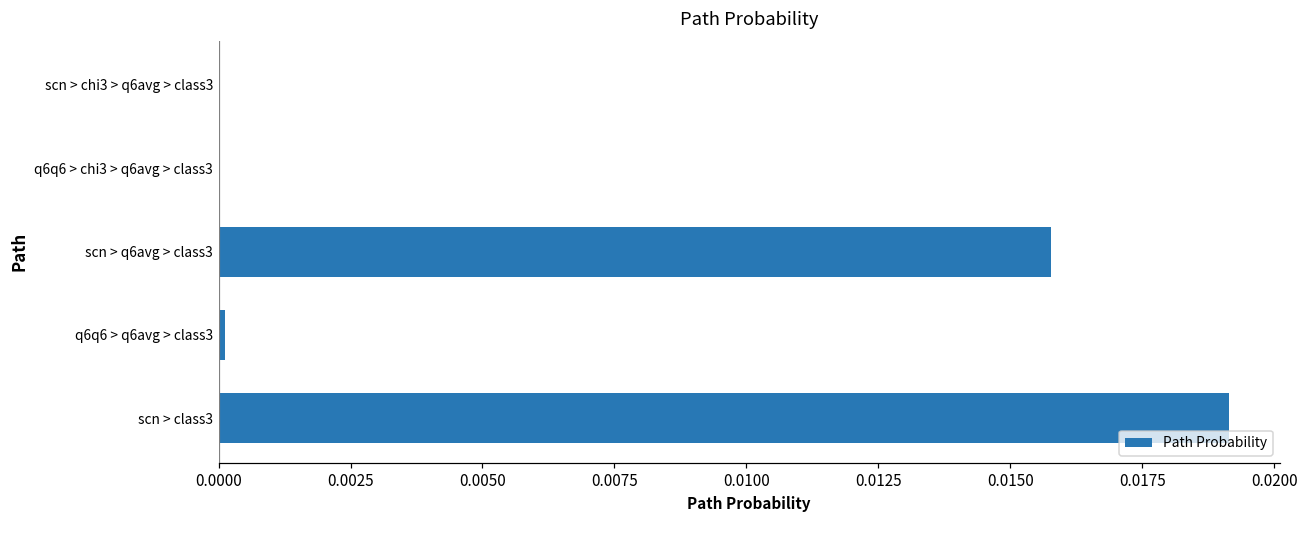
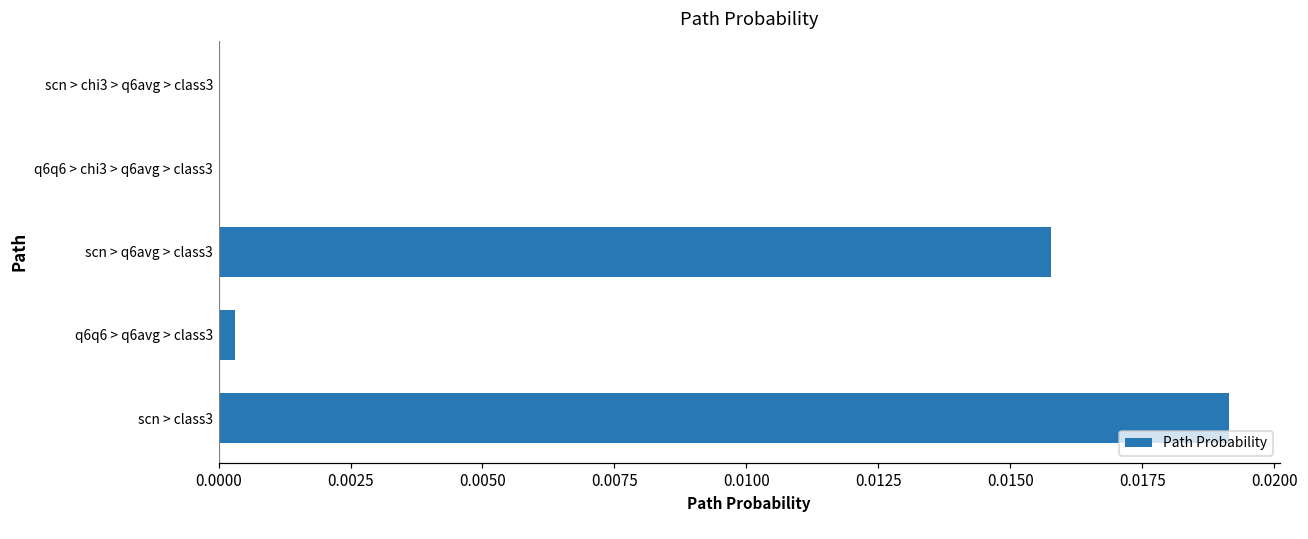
q6q6 > q6avg > class3: 0.0001 -> 0.0003
